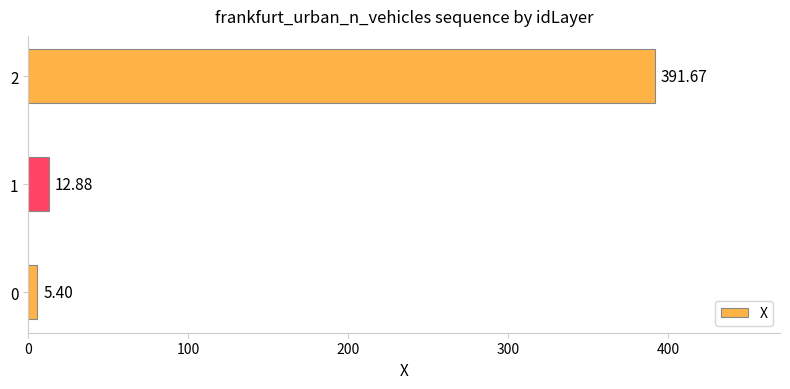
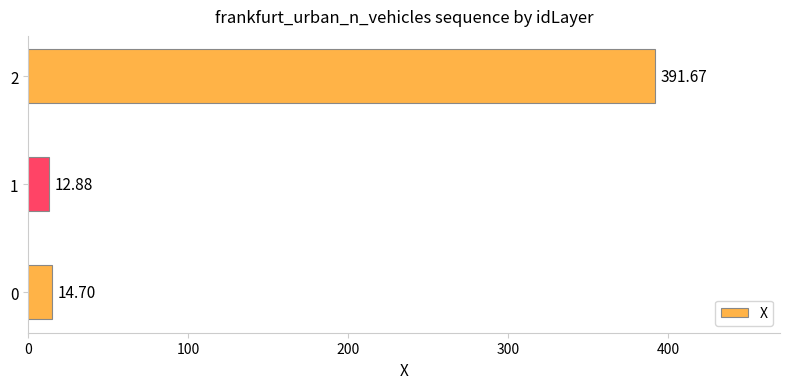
0: 5.40 -> 14.70
